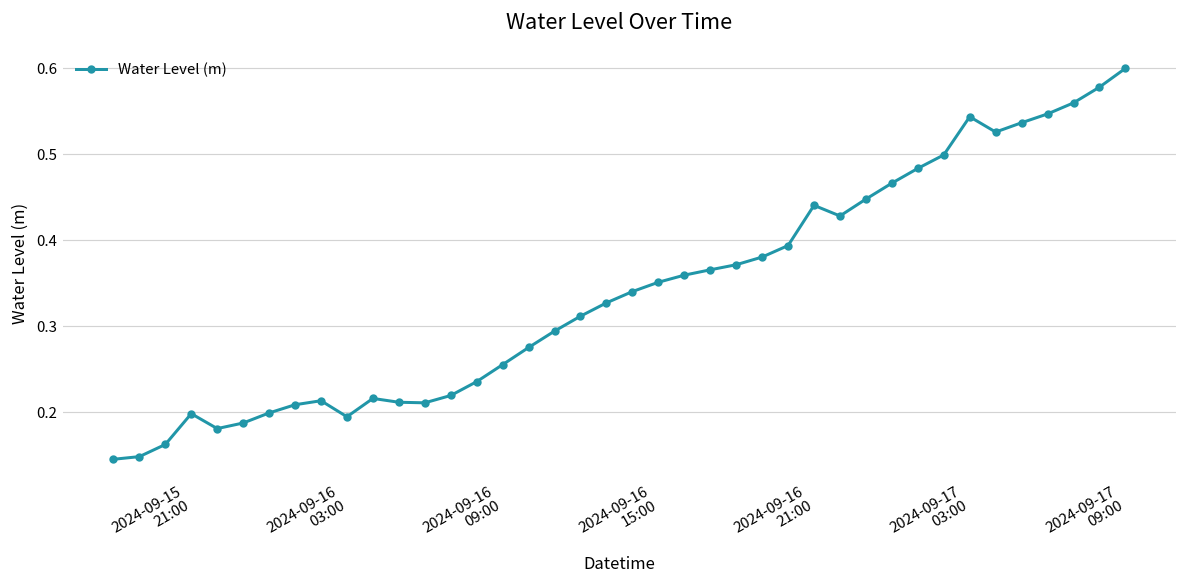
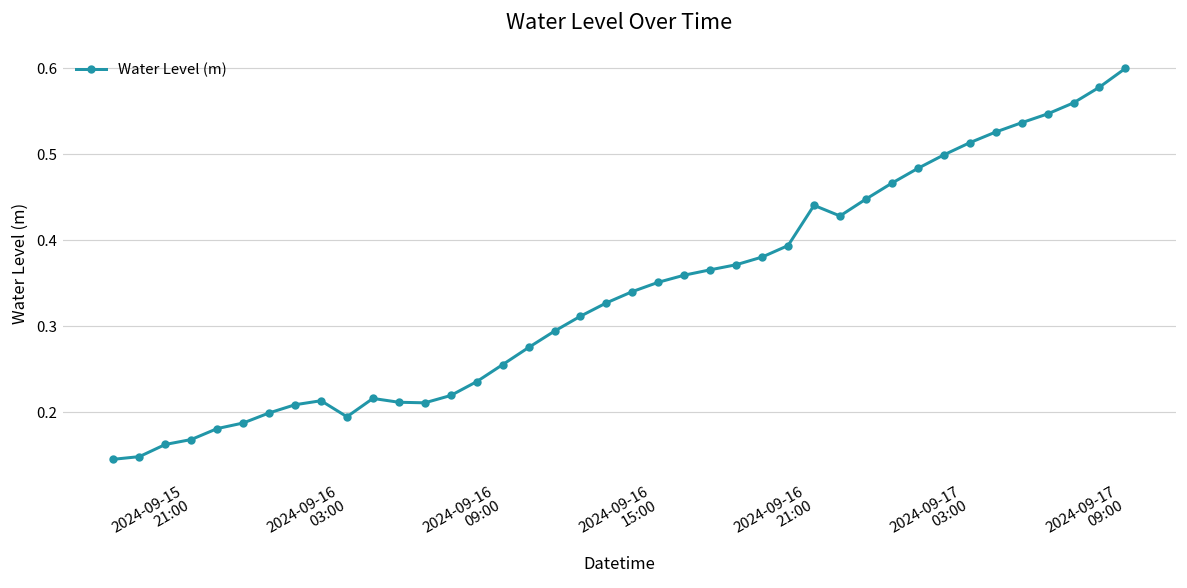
2024-09-15 21:00: 0.20 -> 0.17
2024-09-17 03:00: 0.54 -> 0.51
